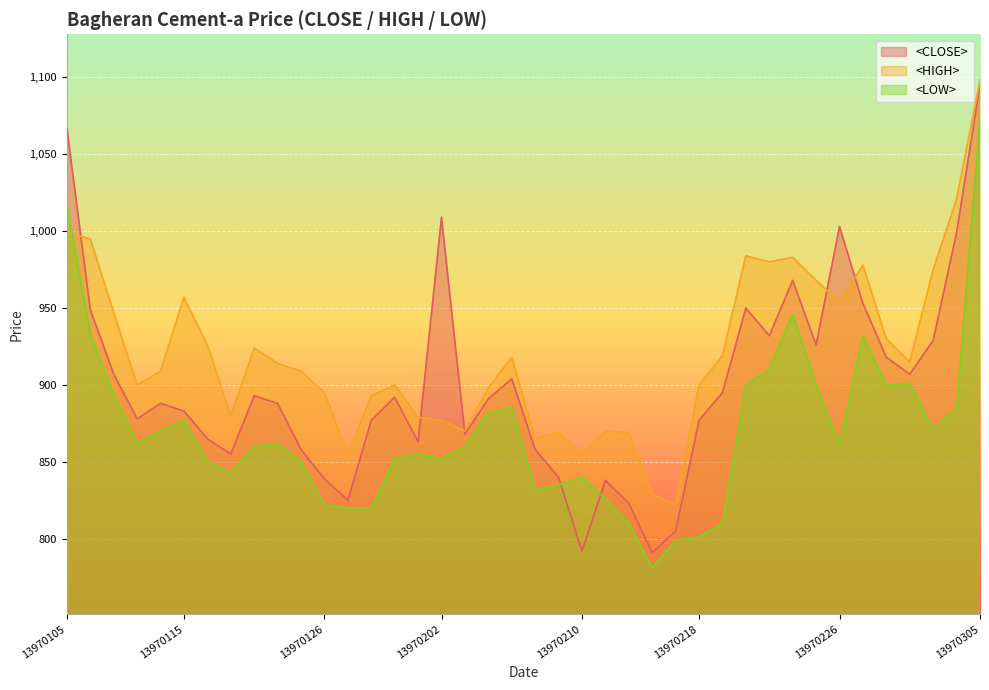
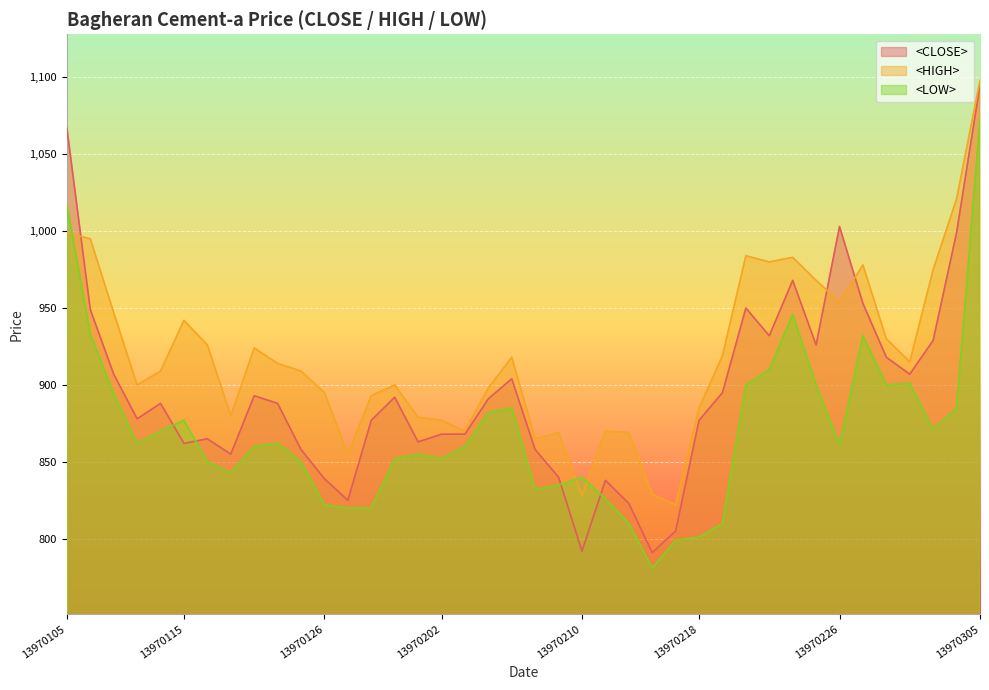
<CLOSE>, 13970115: 883 -> 862
<HIGH>, 13970115: 957 -> 942
<CLOSE>, 13970202: 1,009 -> 868
<HIGH>, 13970210: 855 -> 828
<HIGH>, 13970218: 900 -> 885
